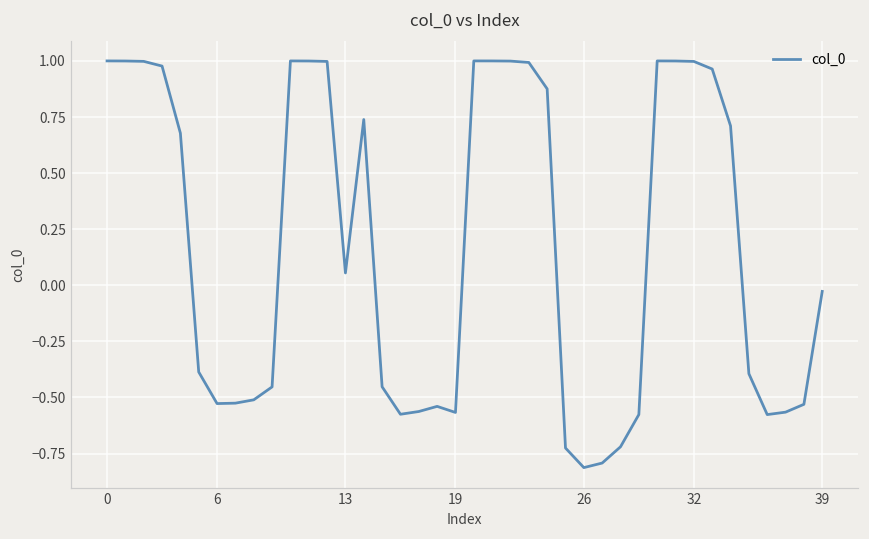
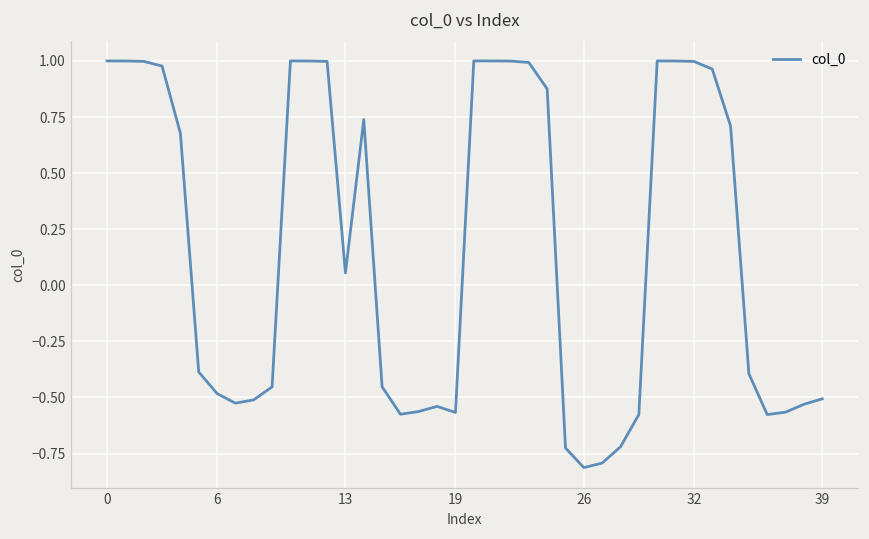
6: -0.53 -> -0.48
39: -0.03 -> -0.51
